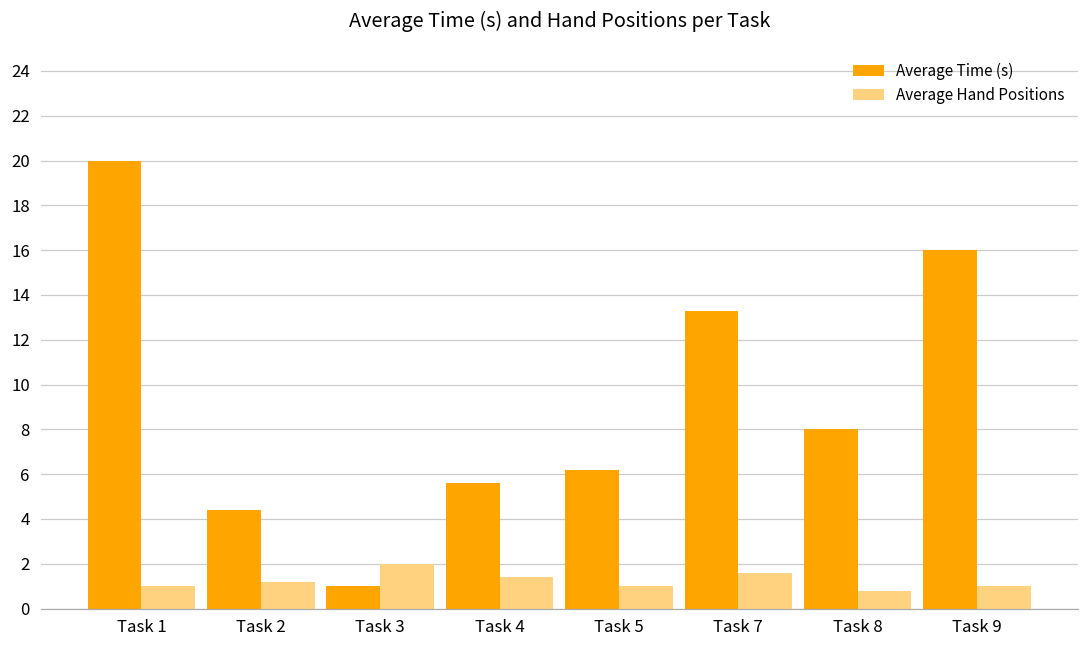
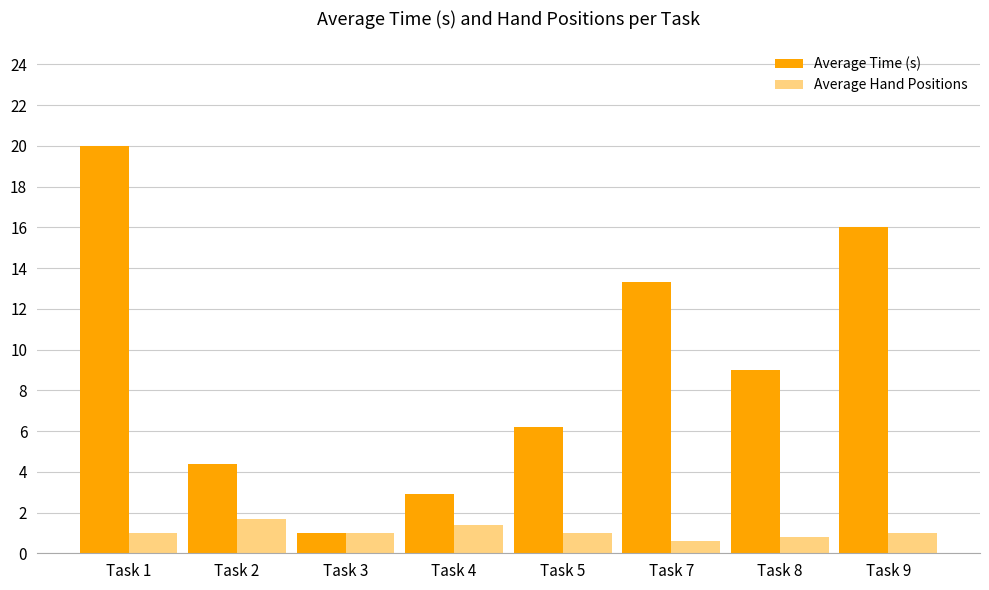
Average Hand Positions, Task 2: 1.2 -> 1.7
Average Hand Positions, Task 3: 2 -> 1
Average Time (s), Task 4: 5.6 -> 2.9
Average Hand Positions, Task 7: 1.6 -> 0.6
Average Time (s), Task 8: 8 -> 9
